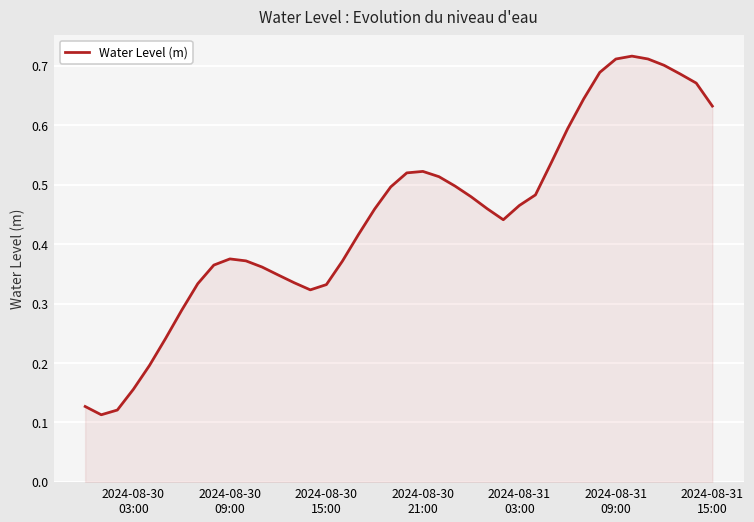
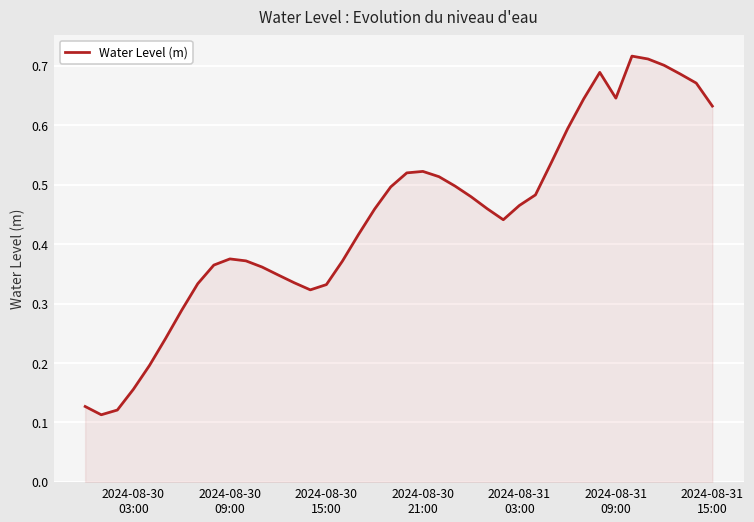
2024-08-31 09:00: 0.71 -> 0.65
